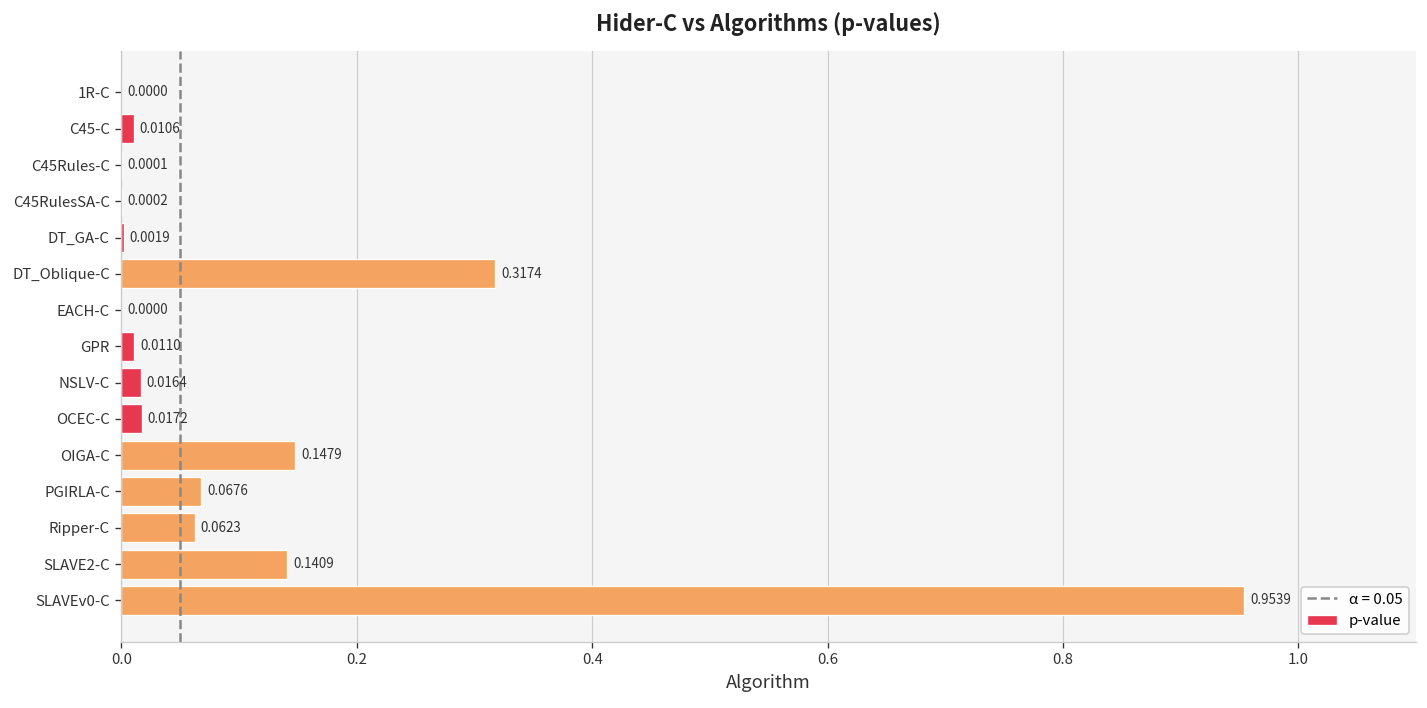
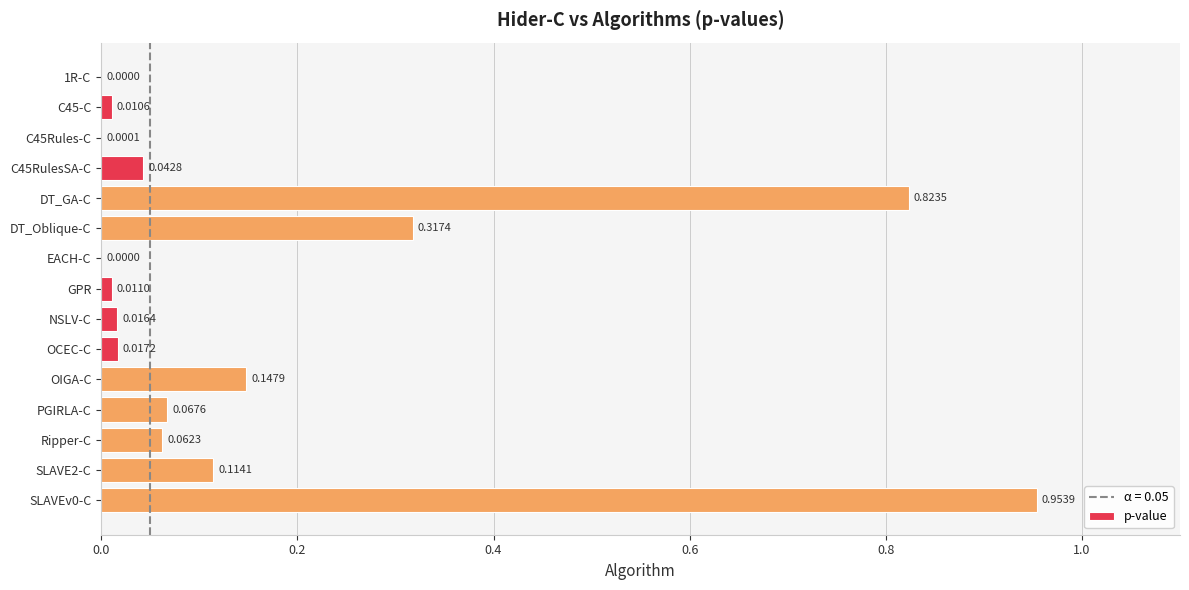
C45RulesSA-C: 0.0002 -> 0.0428
DT_GA-C: 0.0019 -> 0.8235
SLAVE2-C: 0.1409 -> 0.1141
